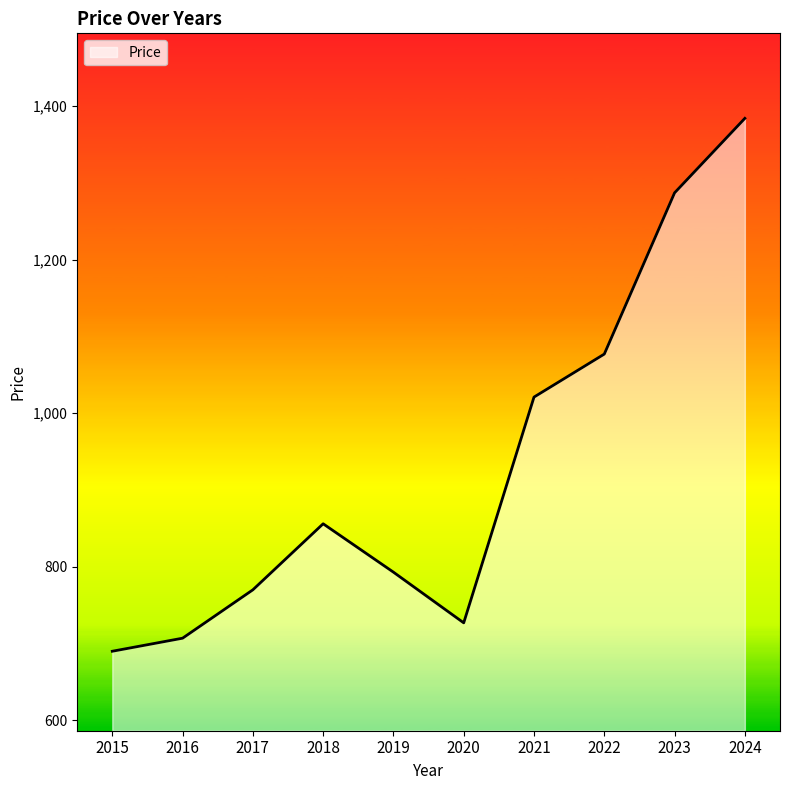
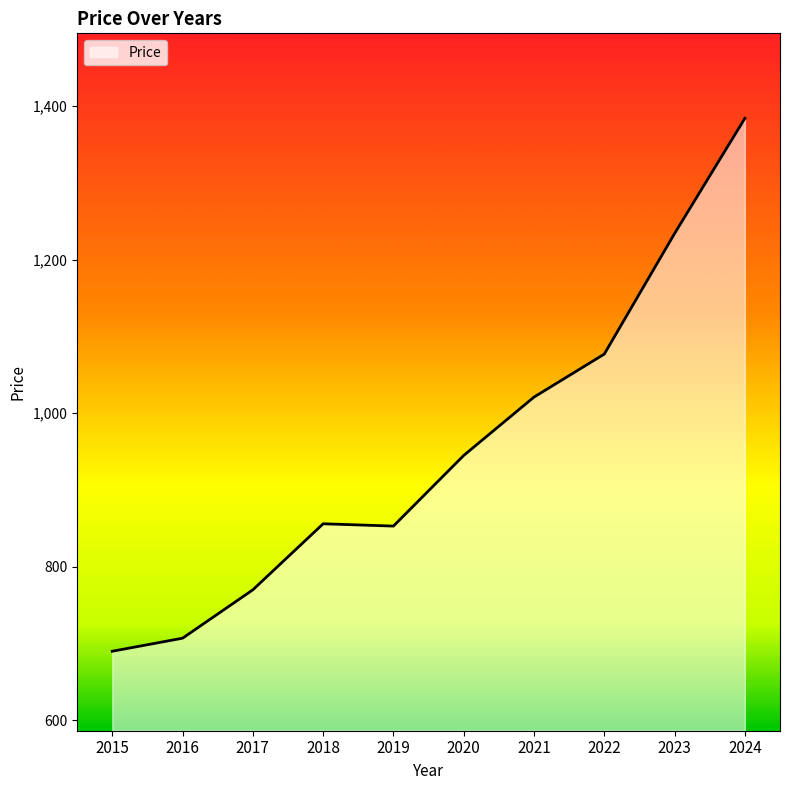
2019: 790 -> 850
2020: 730 -> 950
2023: 1,290 -> 1,230
